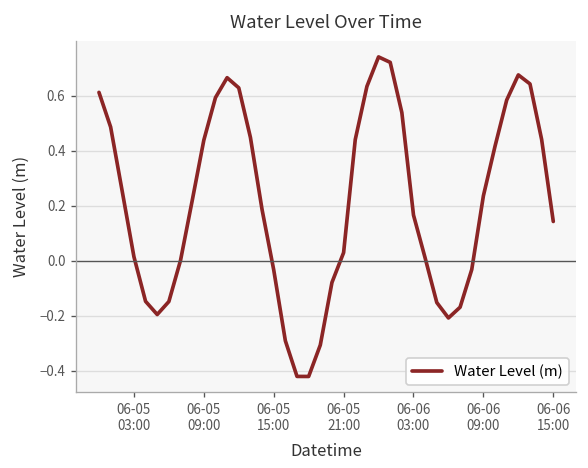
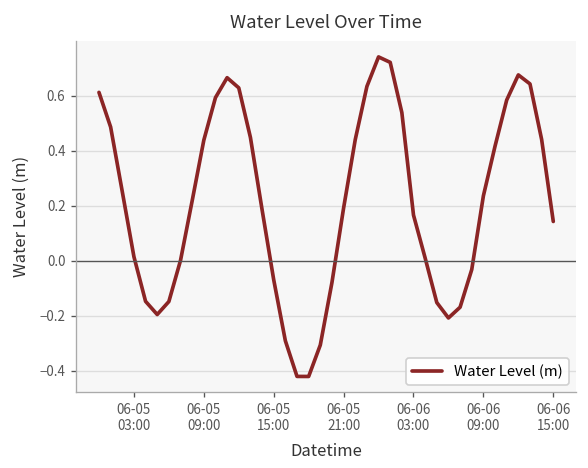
06-05 15:00: -0.03 -> -0.07
06-05 21:00: 0.03 -> 0.19
